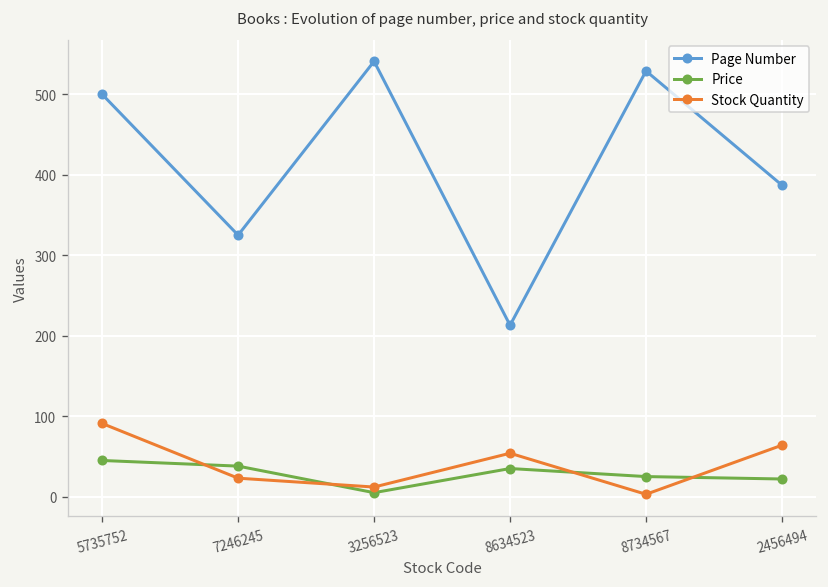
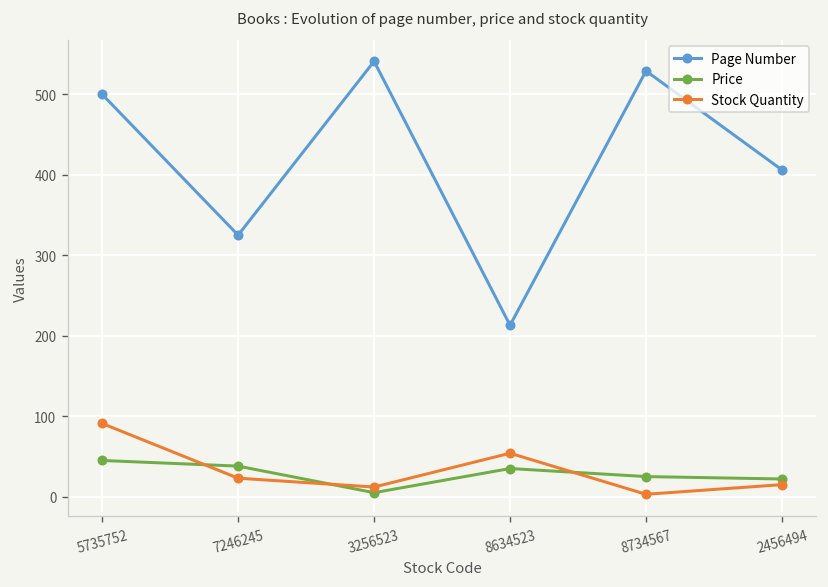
Page Number, 2456494: 390 -> 410
Stock Quantity, 2456494: 60 -> 20
